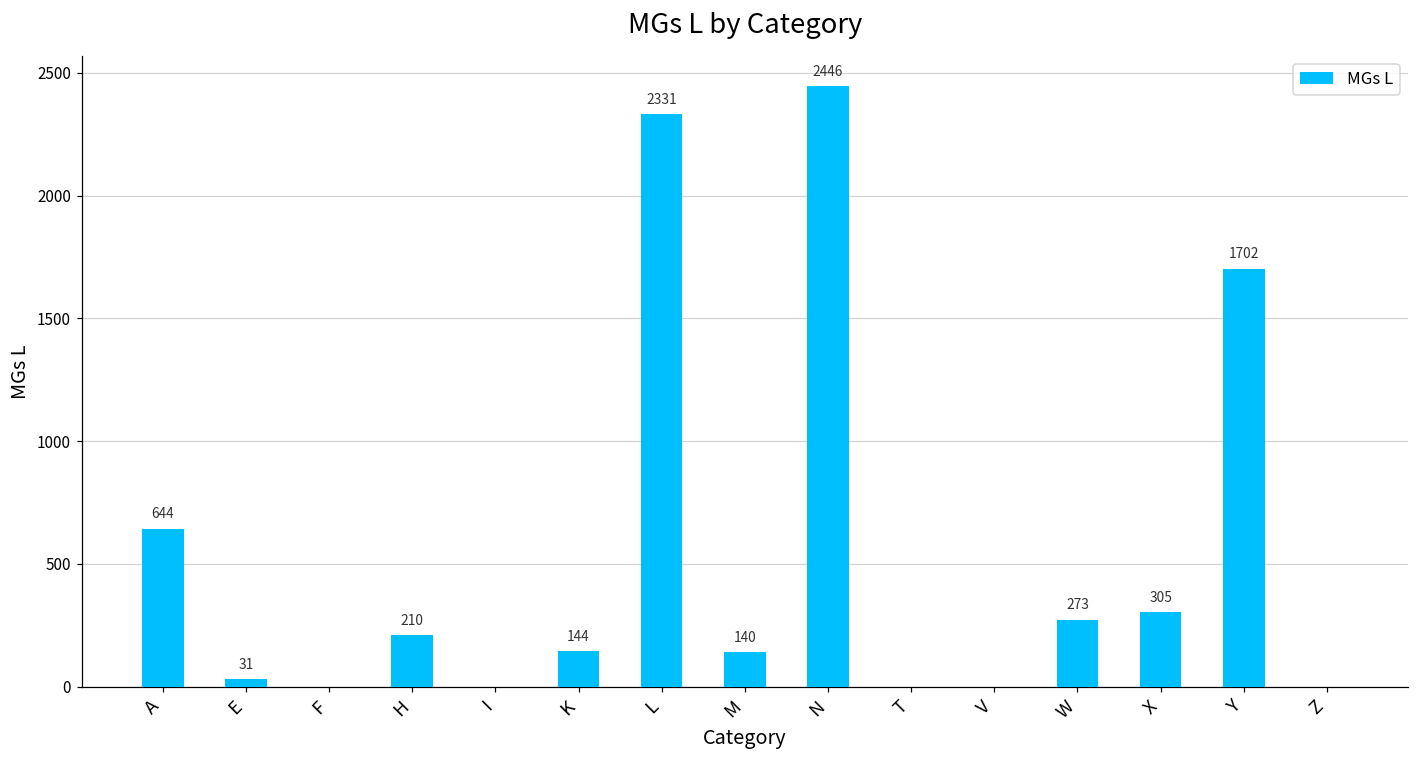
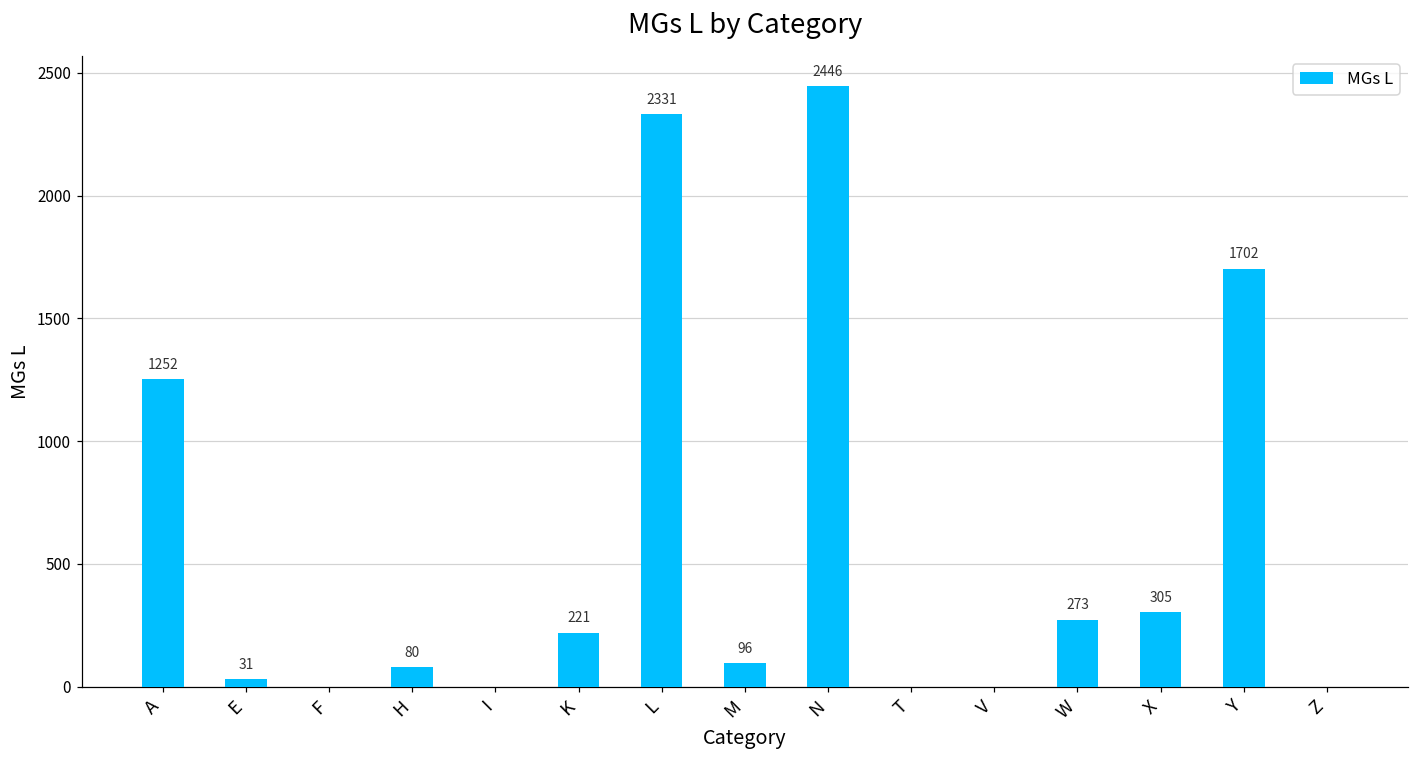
A: 644 -> 1252
H: 210 -> 80
K: 144 -> 221
M: 140 -> 96
